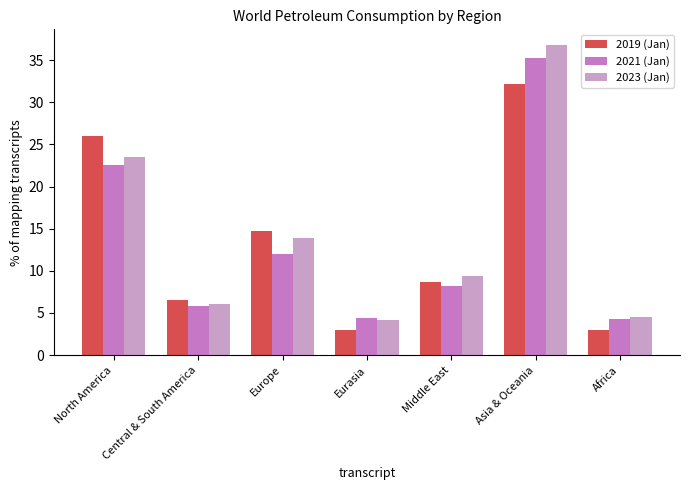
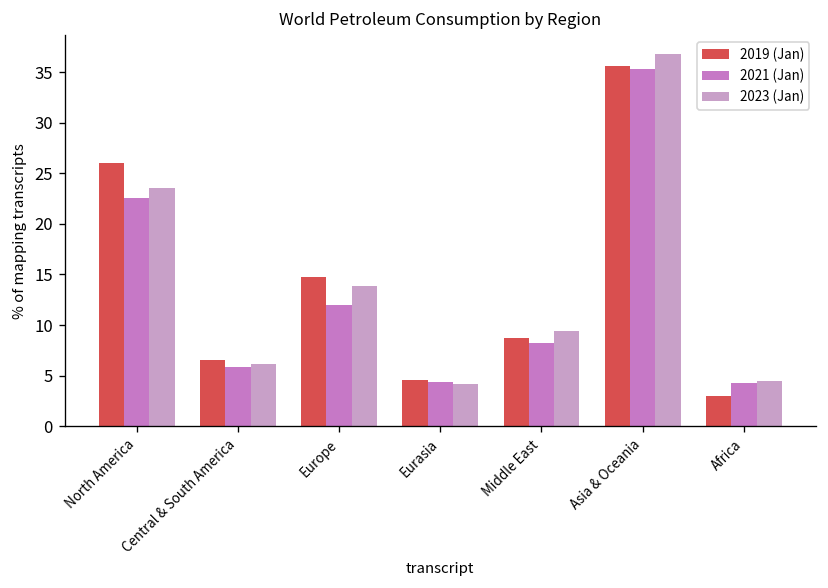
2019 (Jan), Eurasia: 3 -> 5
2019 (Jan), Asia & Oceania: 32 -> 36
